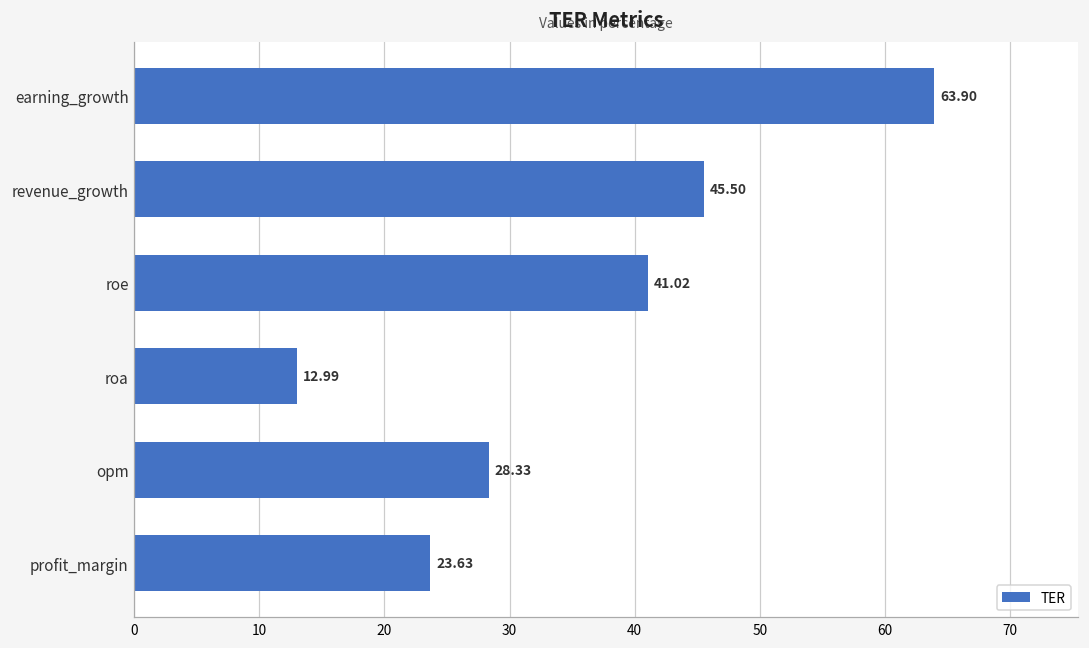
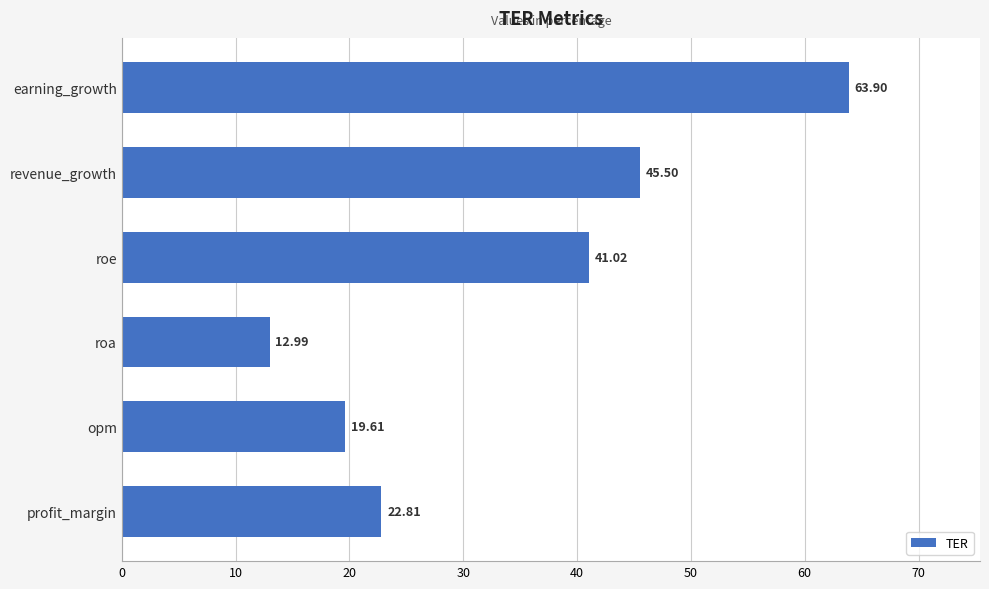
opm: 28.33 -> 19.61
profit_margin: 23.63 -> 22.81
